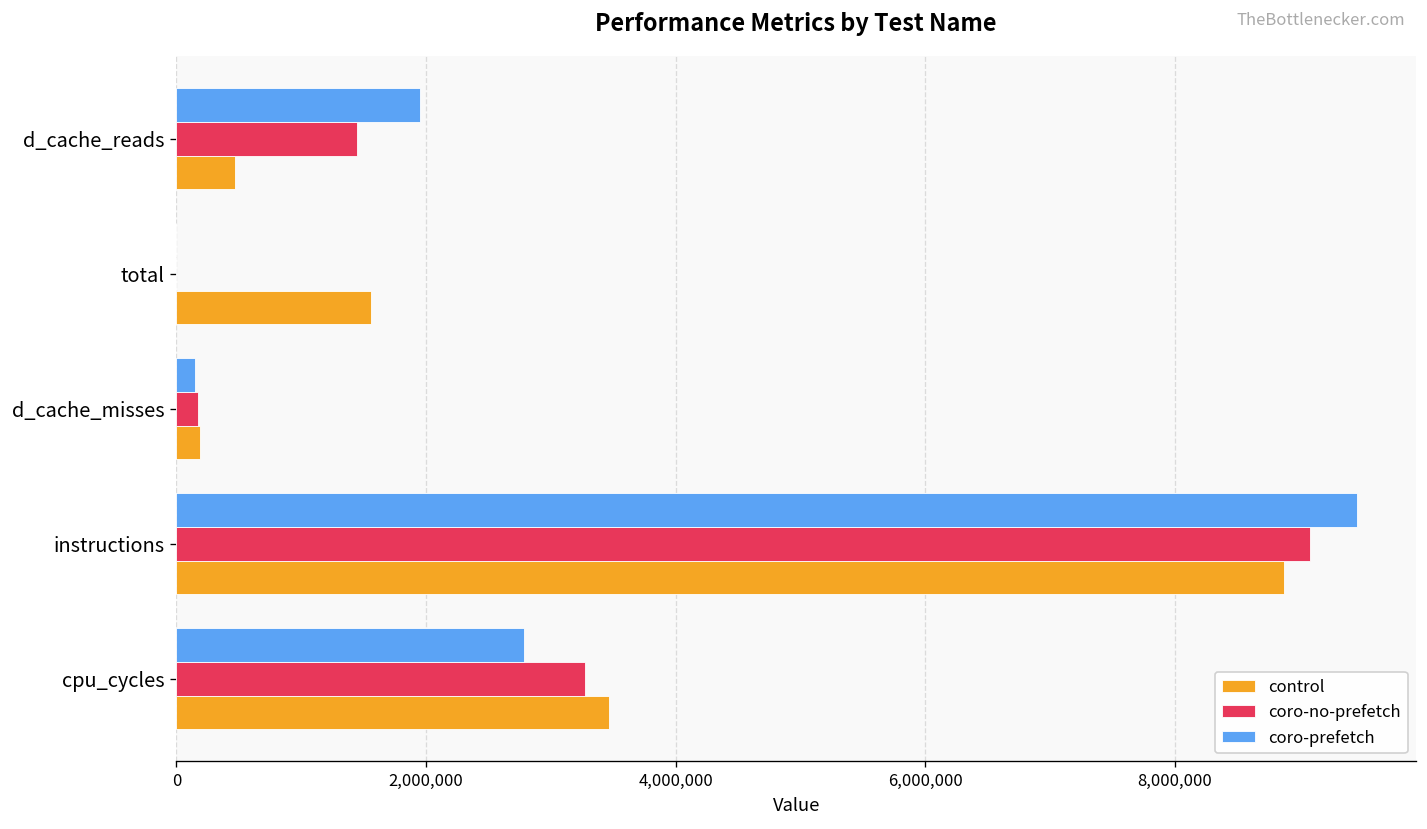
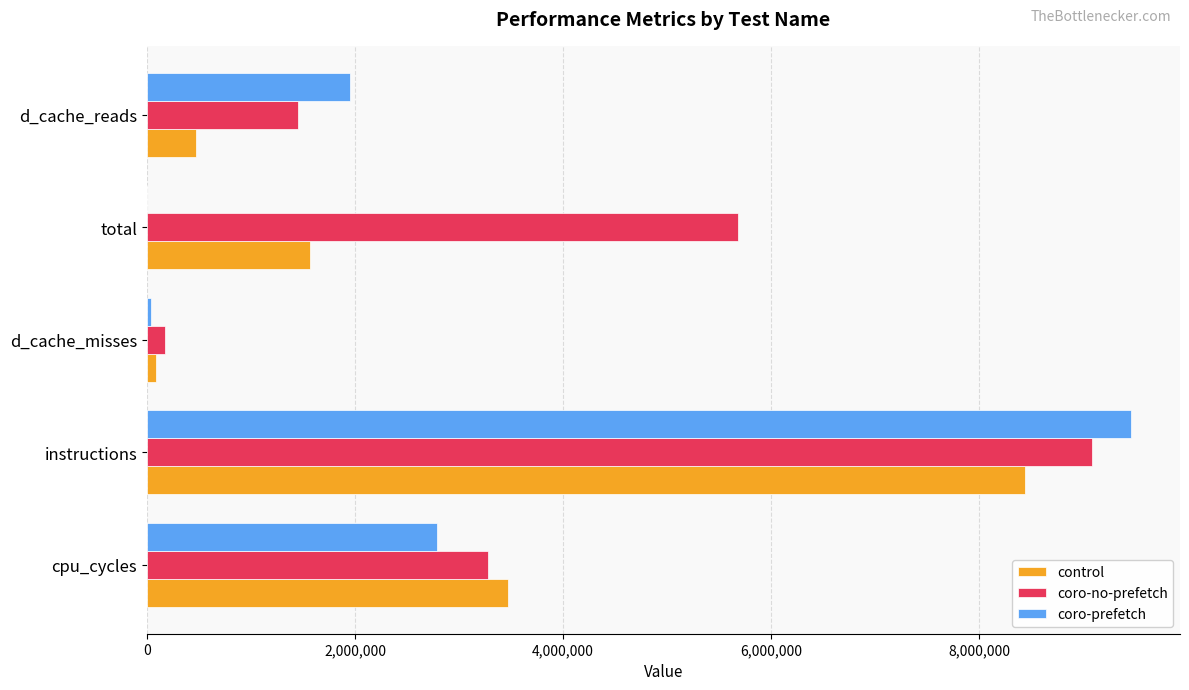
coro-no-prefetch, total: 0 -> 5,680,000
coro-prefetch, d_cache_misses: 150,000 -> 40,000
control, d_cache_misses: 190,000 -> 90,000
control, instructions: 8,880,000 -> 8,440,000
